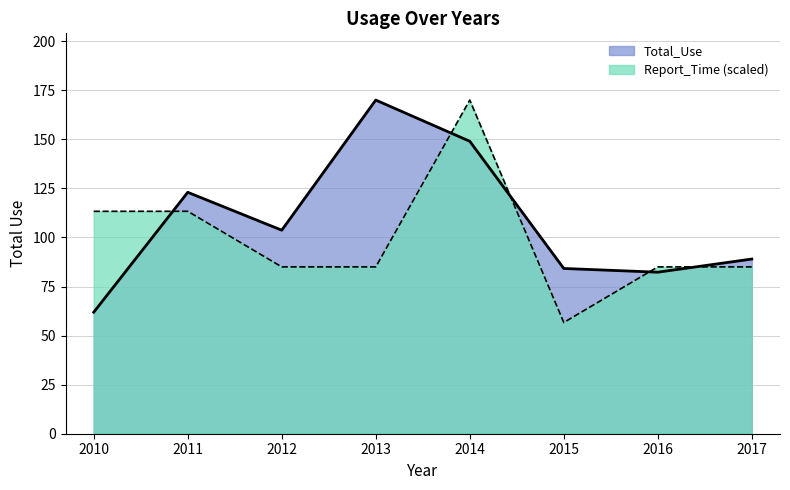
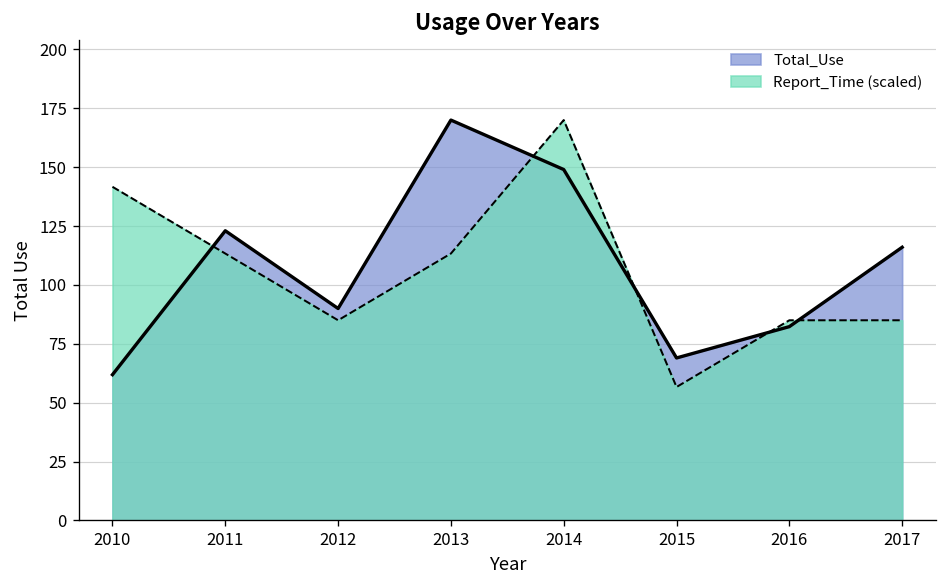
Report_Time (scaled), 2010: 113 -> 142
Total_Use, 2012: 104 -> 90
Report_Time (scaled), 2013: 85 -> 113
Total_Use, 2015: 84 -> 69
Total_Use, 2017: 89 -> 116
